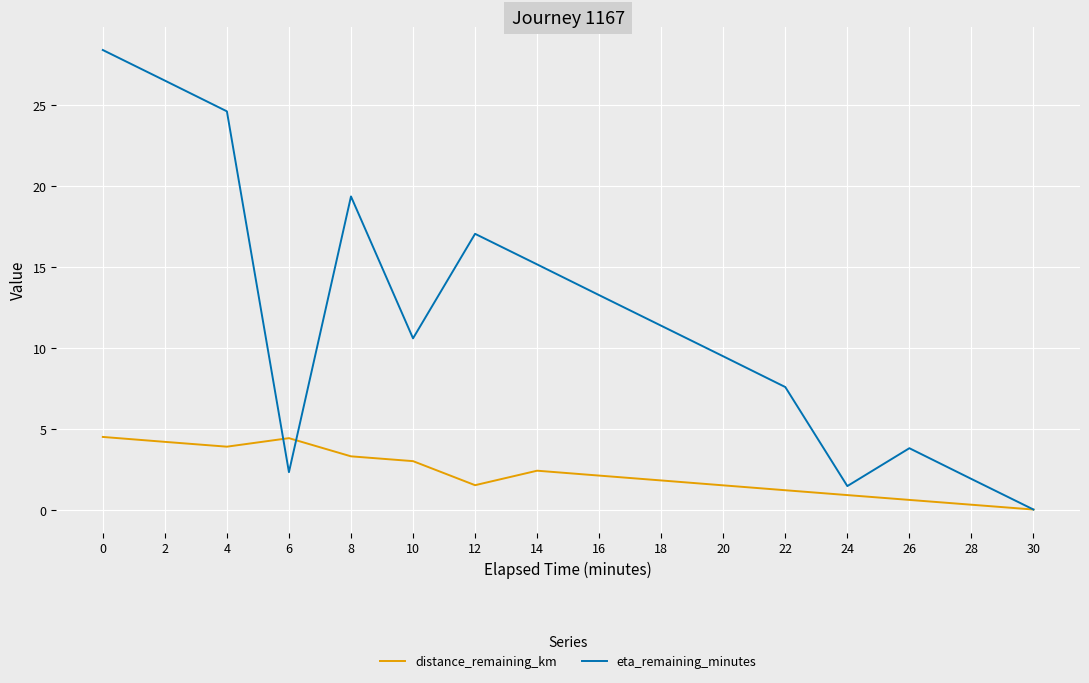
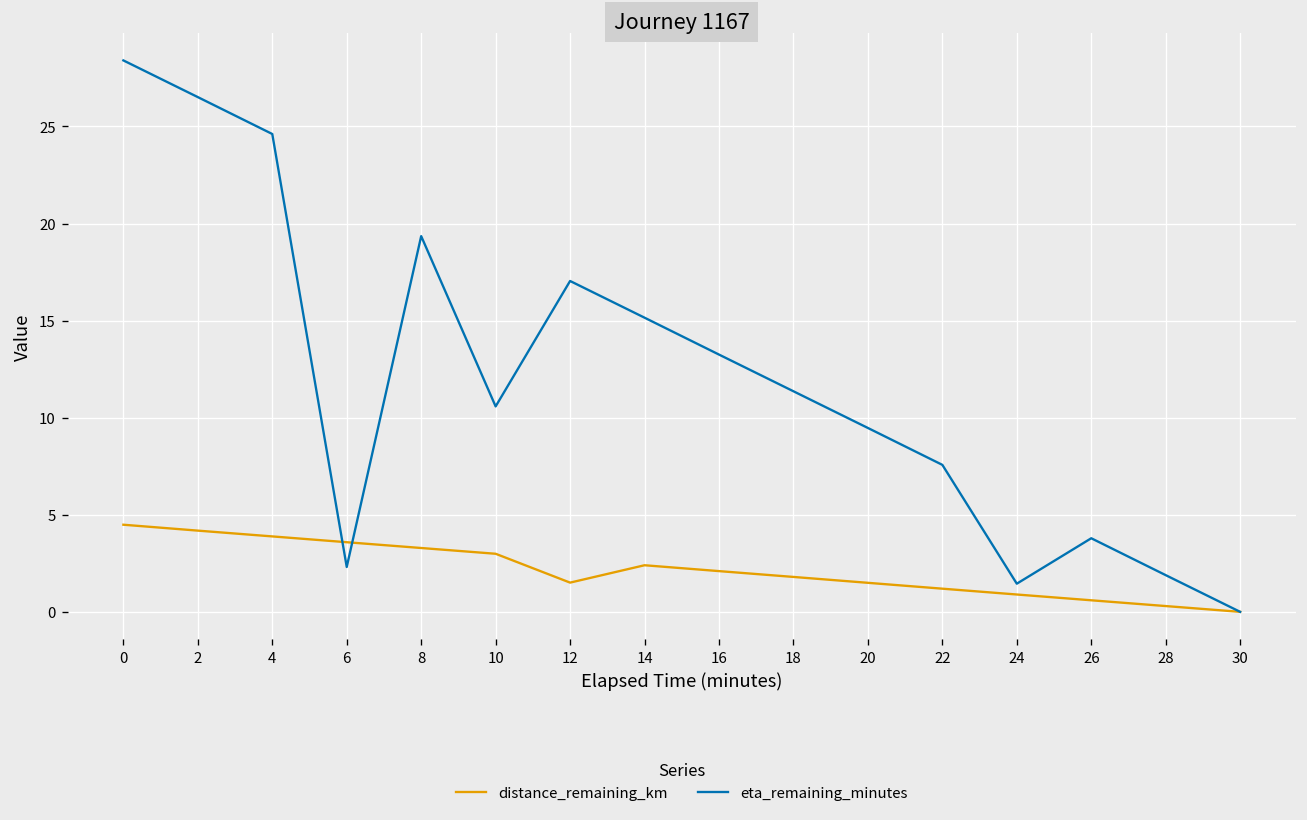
distance_remaining_km, 6: 4.4 -> 3.6
